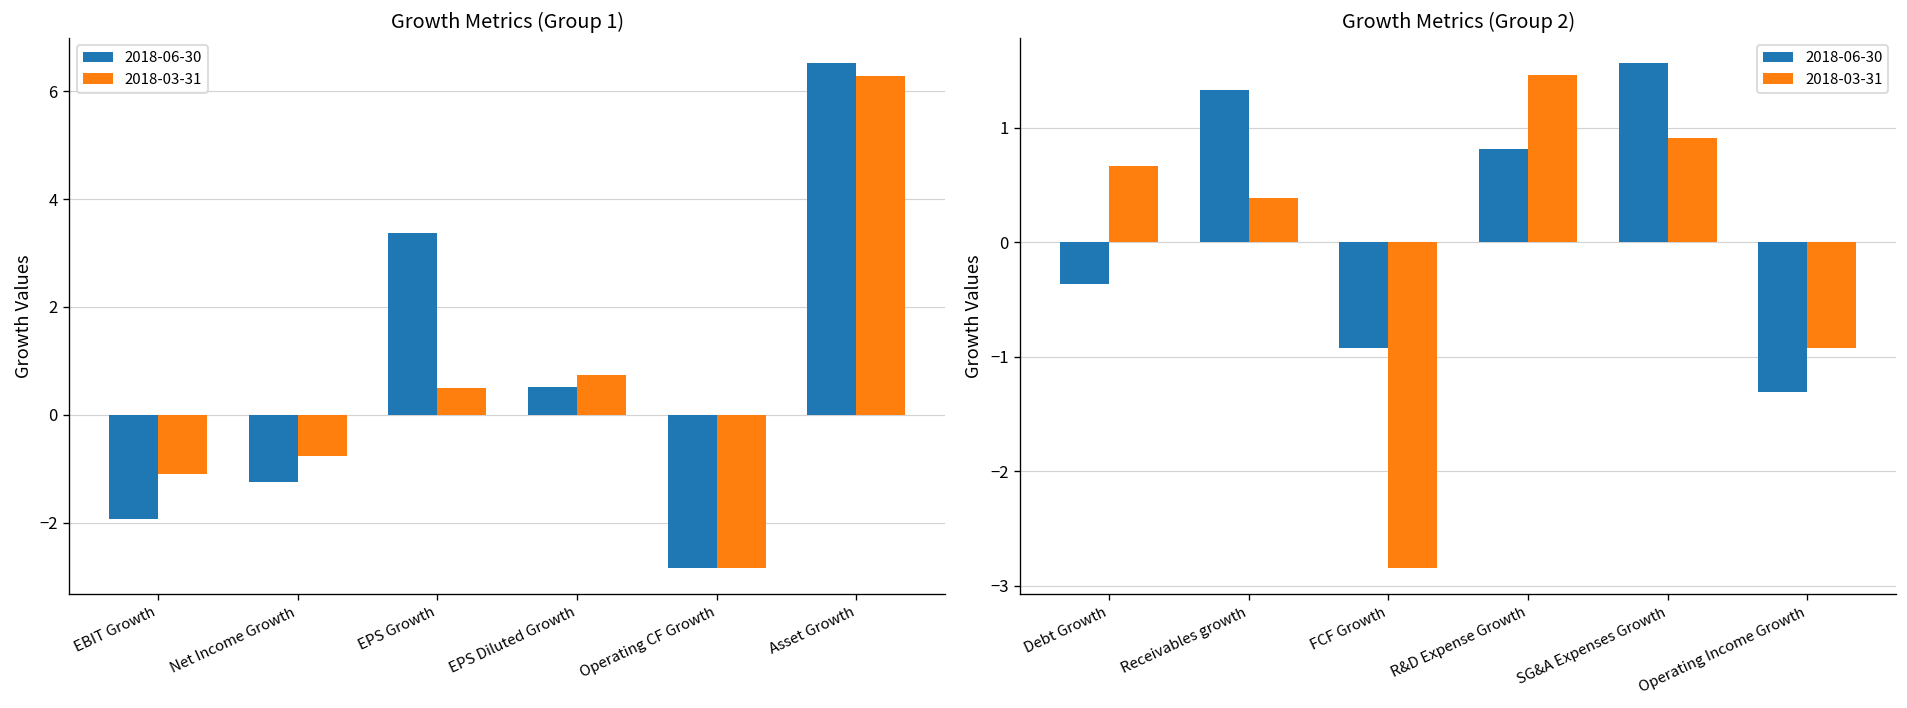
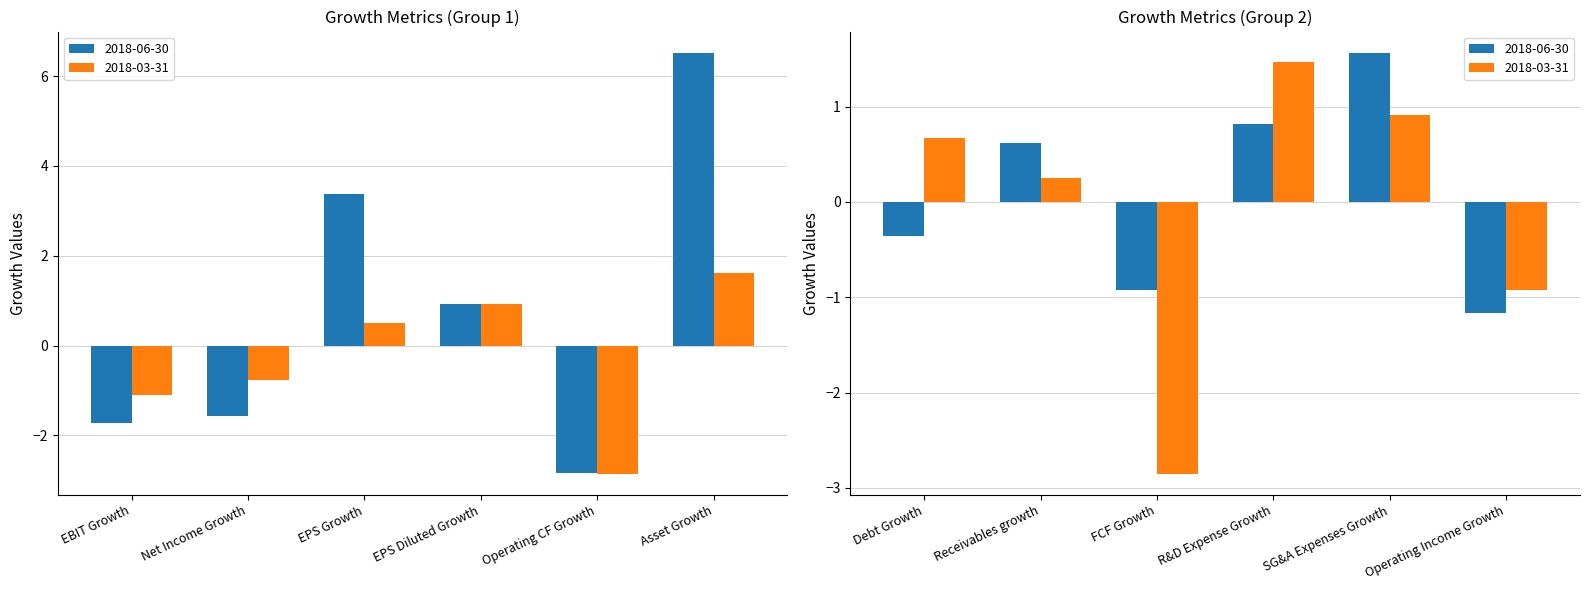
Growth Metrics (Group 1), 2018-06-30, EBIT Growth: -1.9 -> -1.7
Growth Metrics (Group 1), 2018-06-30, Net Income Growth: -1.3 -> -1.6
Growth Metrics (Group 1), 2018-06-30, EPS Diluted Growth: 0.5 -> 0.9
Growth Metrics (Group 1), 2018-03-31, EPS Diluted Growth: 0.7 -> 0.9
Growth Metrics (Group 1), 2018-03-31, Asset Growth: 6.3 -> 1.6
Growth Metrics (Group 2), 2018-06-30, Receivables growth: 1.3 -> 0.6
Growth Metrics (Group 2), 2018-03-31, Receivables growth: 0.4 -> 0.2
Growth Metrics (Group 2), 2018-06-30, Operating Income Growth: -1.3 -> -1.2
